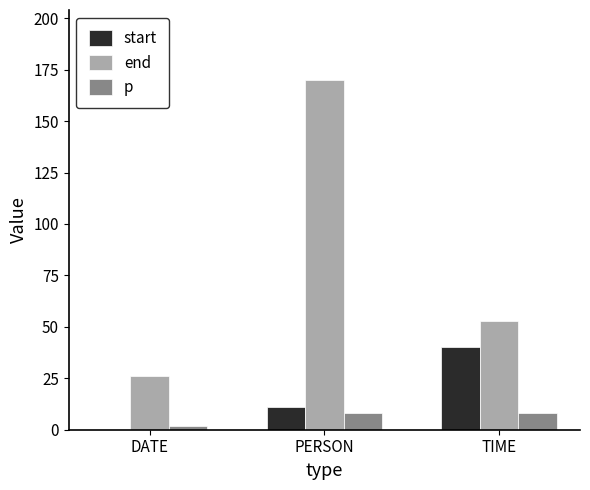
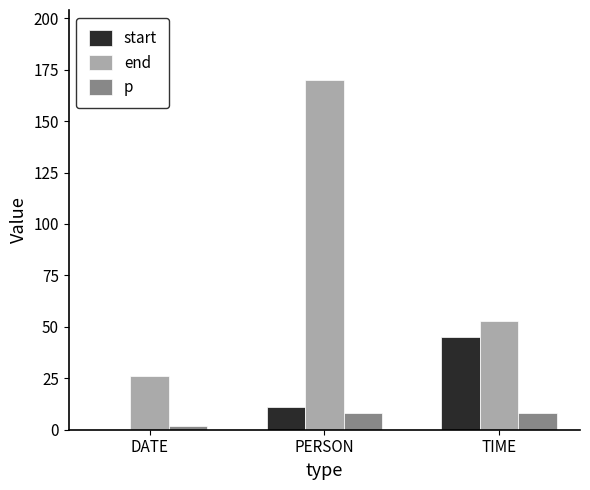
start, TIME: 40 -> 45
